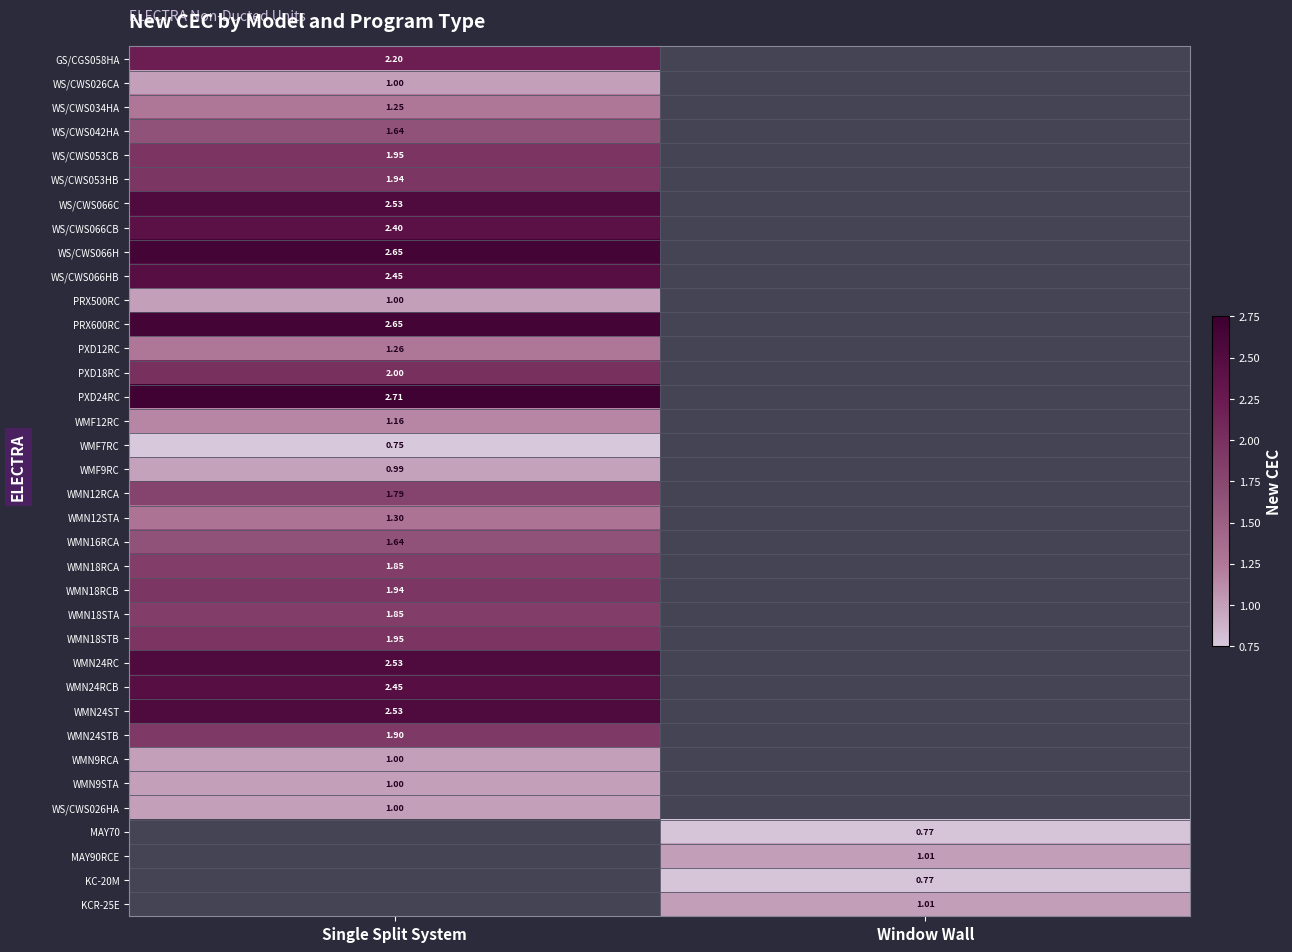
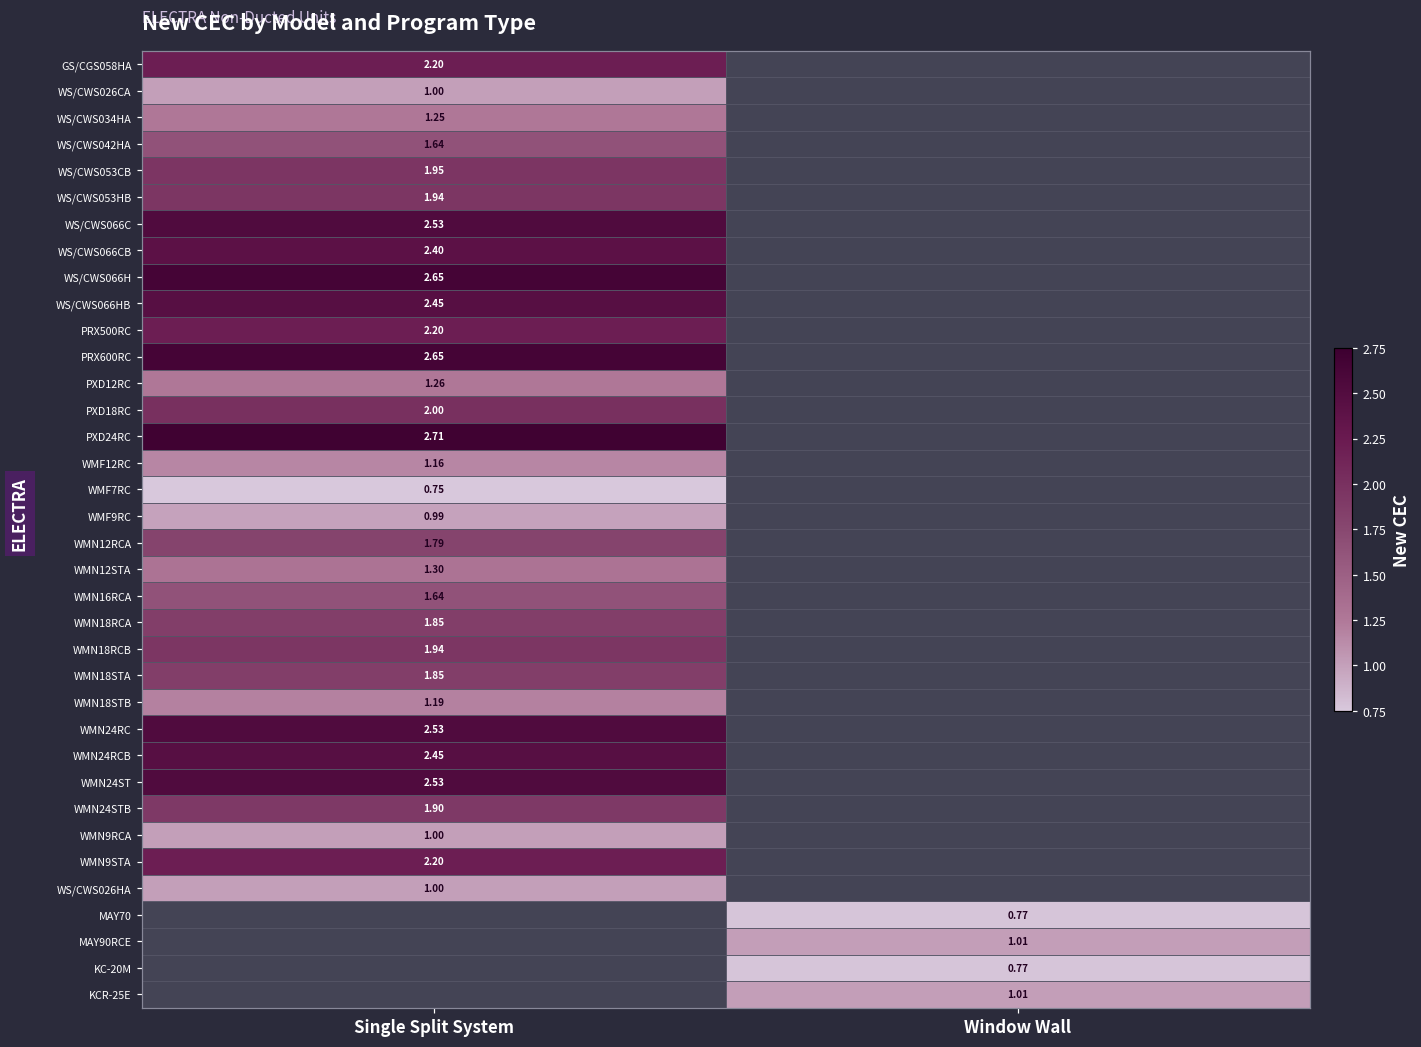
PRX500RC, Single Split System: 1.00 -> 2.20
WMN18STB, Single Split System: 1.95 -> 1.19
WMN9STA, Single Split System: 1.00 -> 2.20
